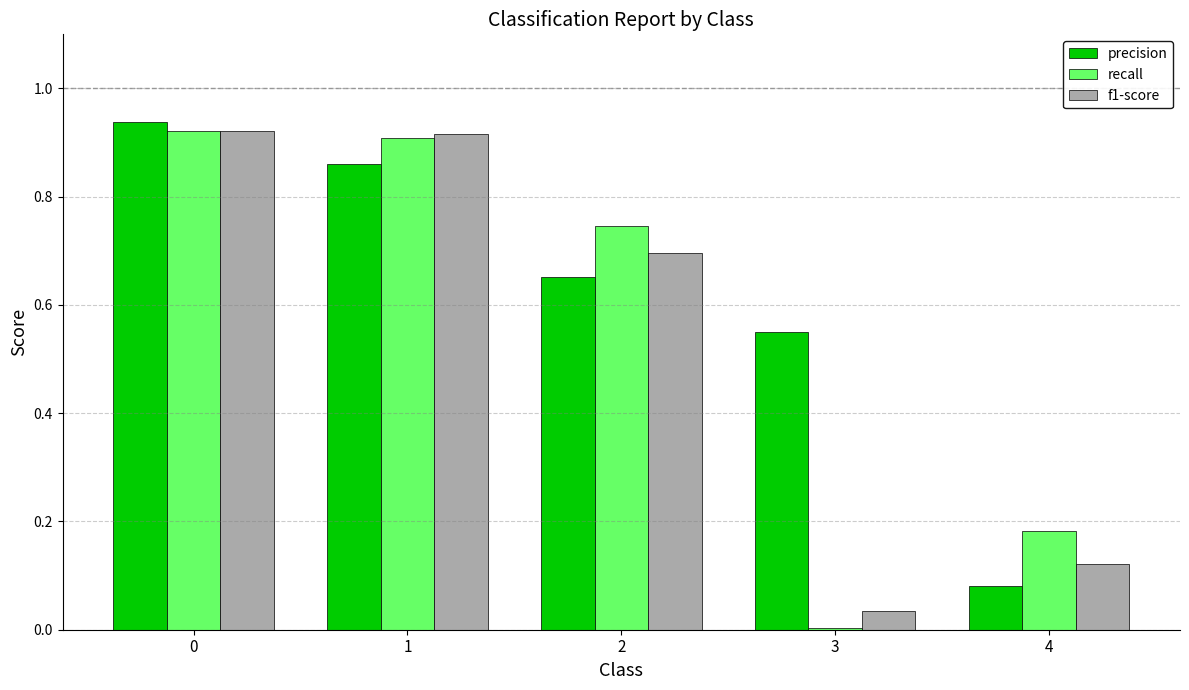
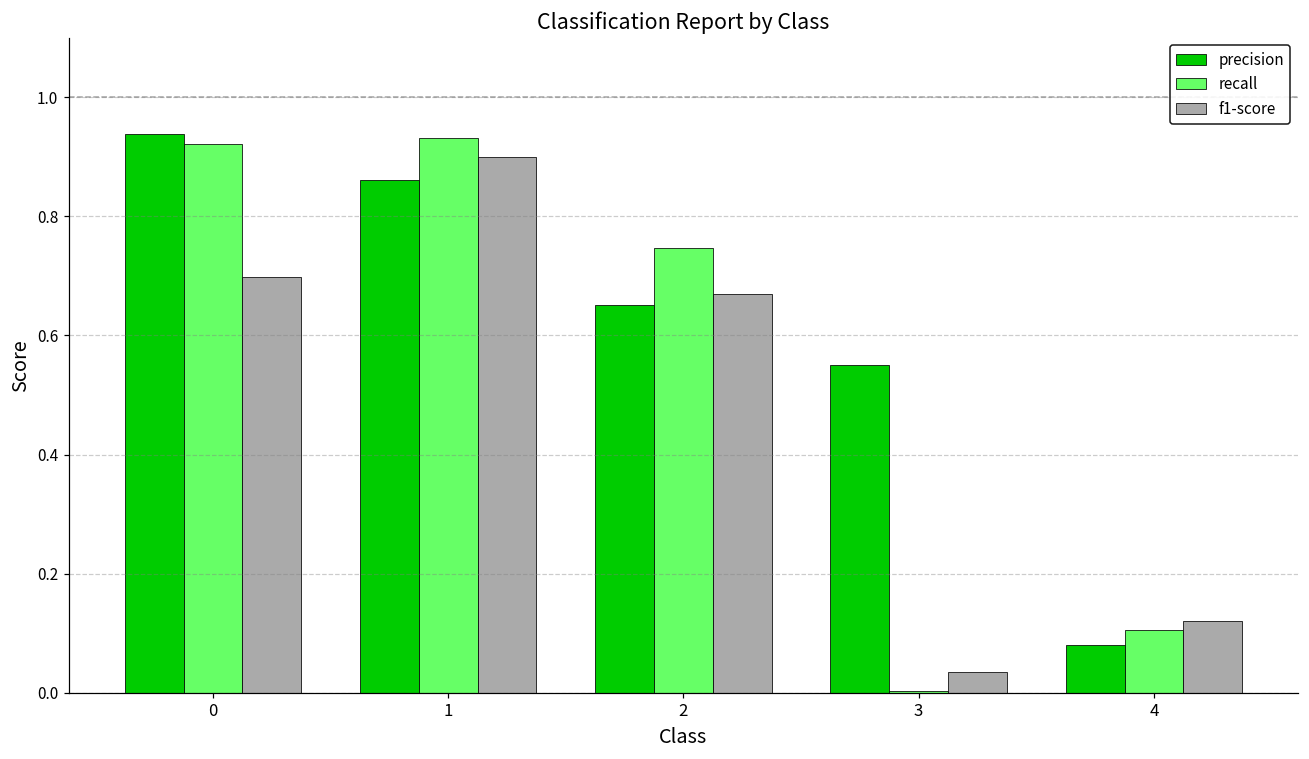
f1-score, 0: 0.92 -> 0.70
recall, 1: 0.91 -> 0.93
f1-score, 1: 0.92 -> 0.90
f1-score, 2: 0.70 -> 0.67
recall, 4: 0.18 -> 0.11
